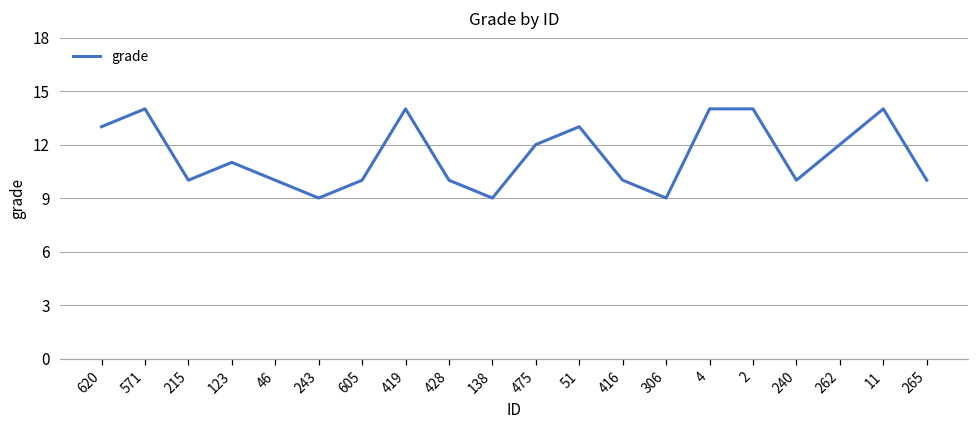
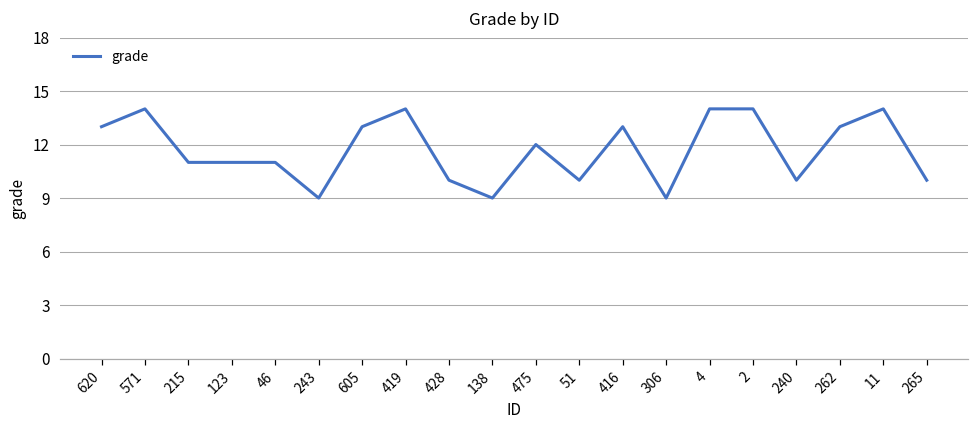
215: 10 -> 11
46: 10 -> 11
605: 10 -> 13
51: 13 -> 10
416: 10 -> 13
262: 12 -> 13
